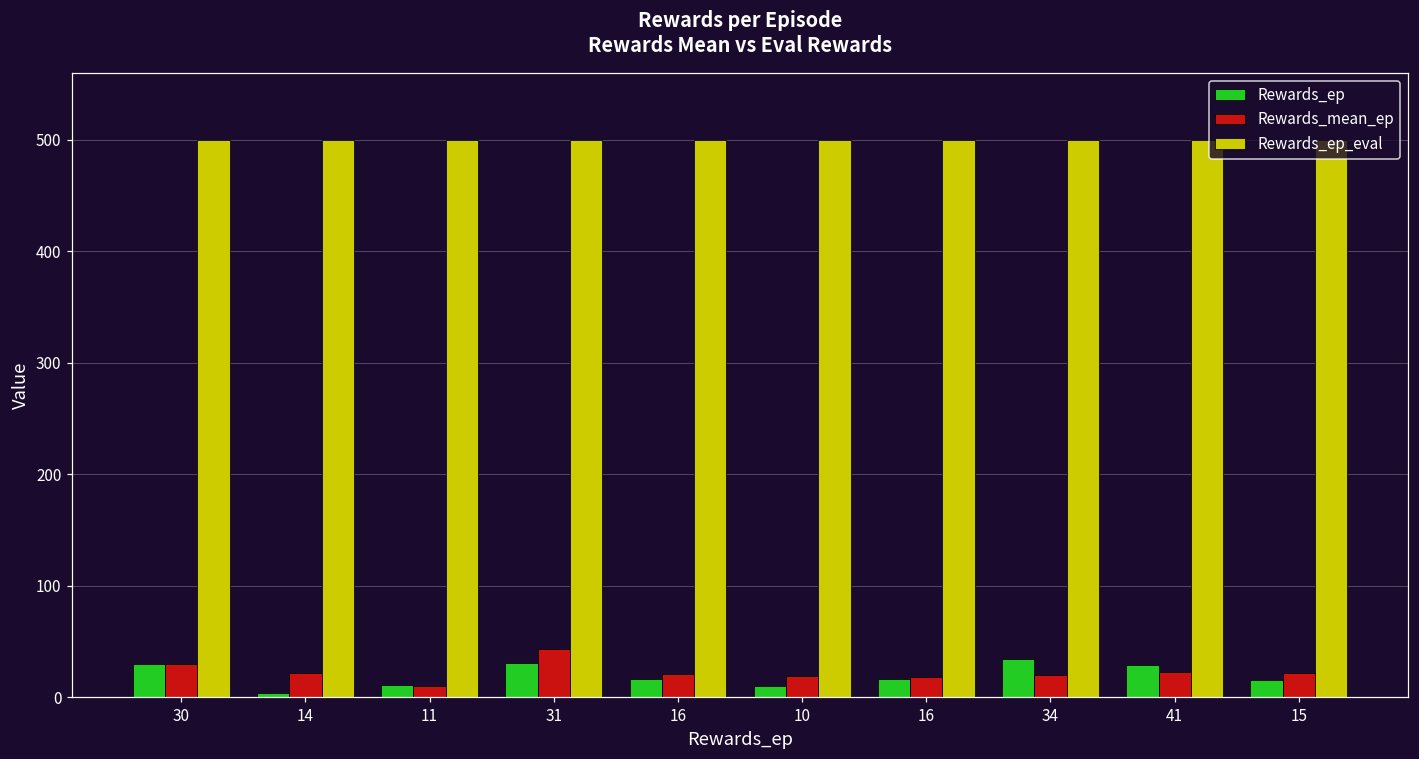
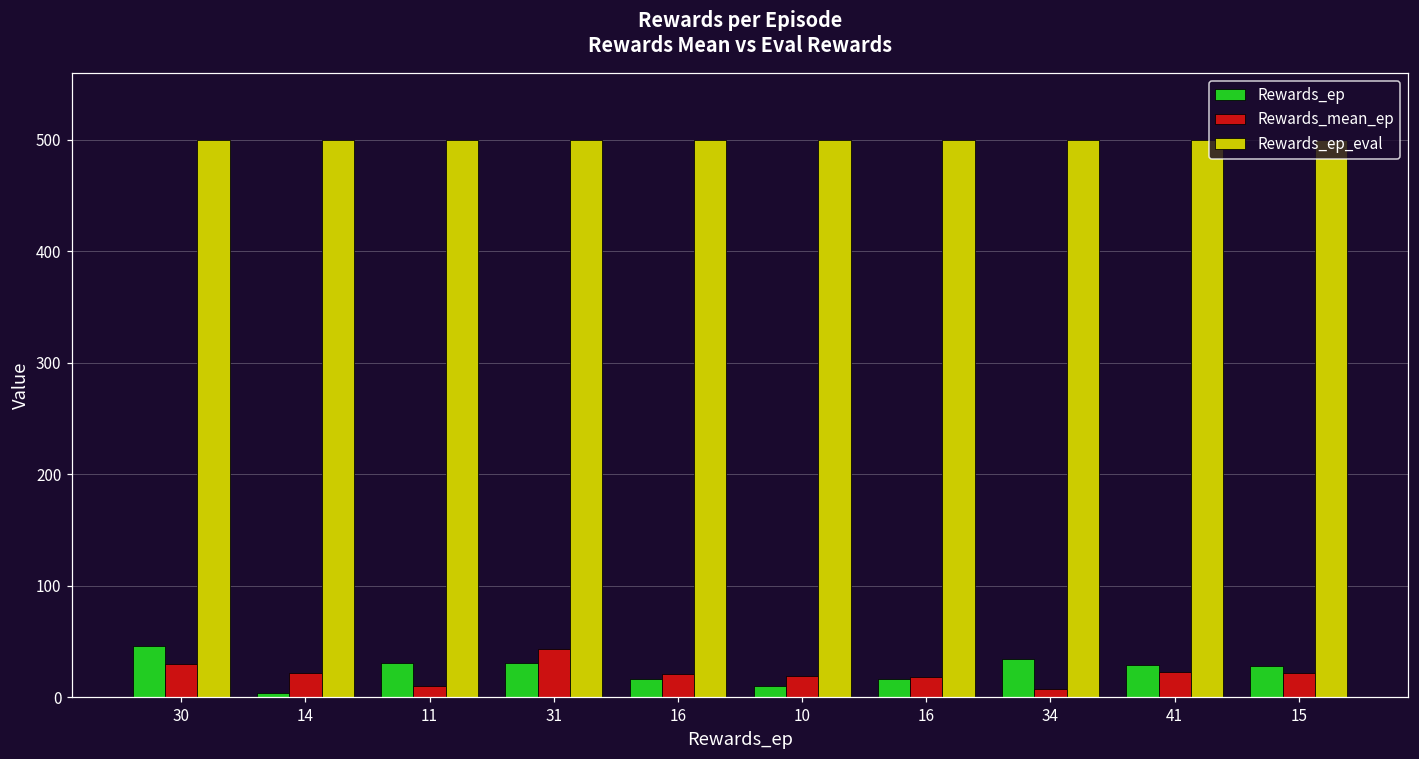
Rewards_ep, 30: 30 -> 46
Rewards_ep, 11: 11 -> 31
Rewards_mean_ep, 34: 20 -> 7
Rewards_ep, 15: 15 -> 28
